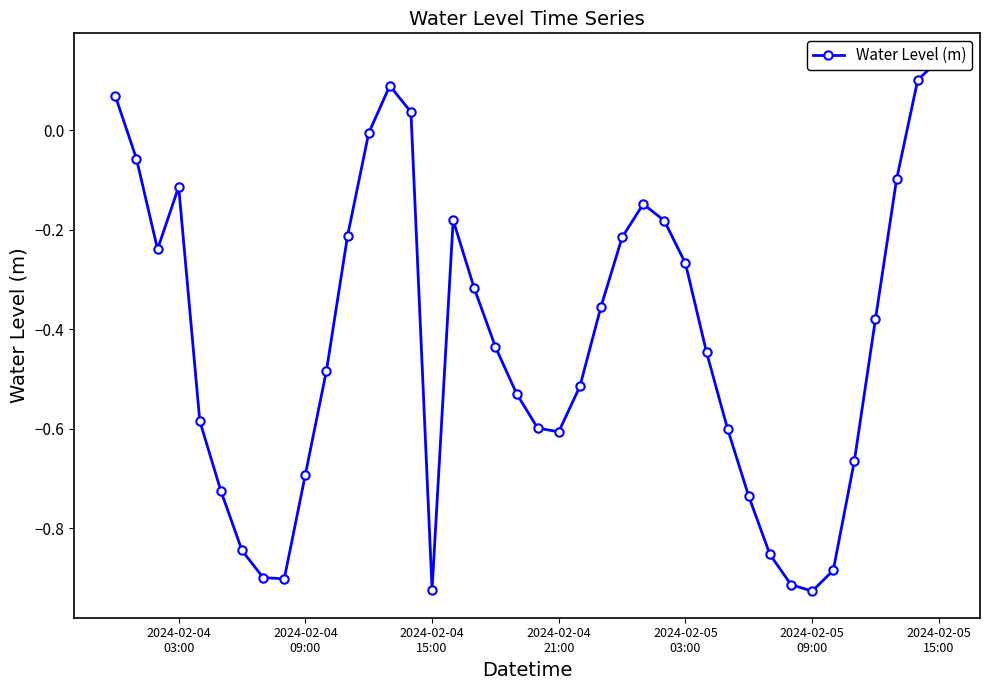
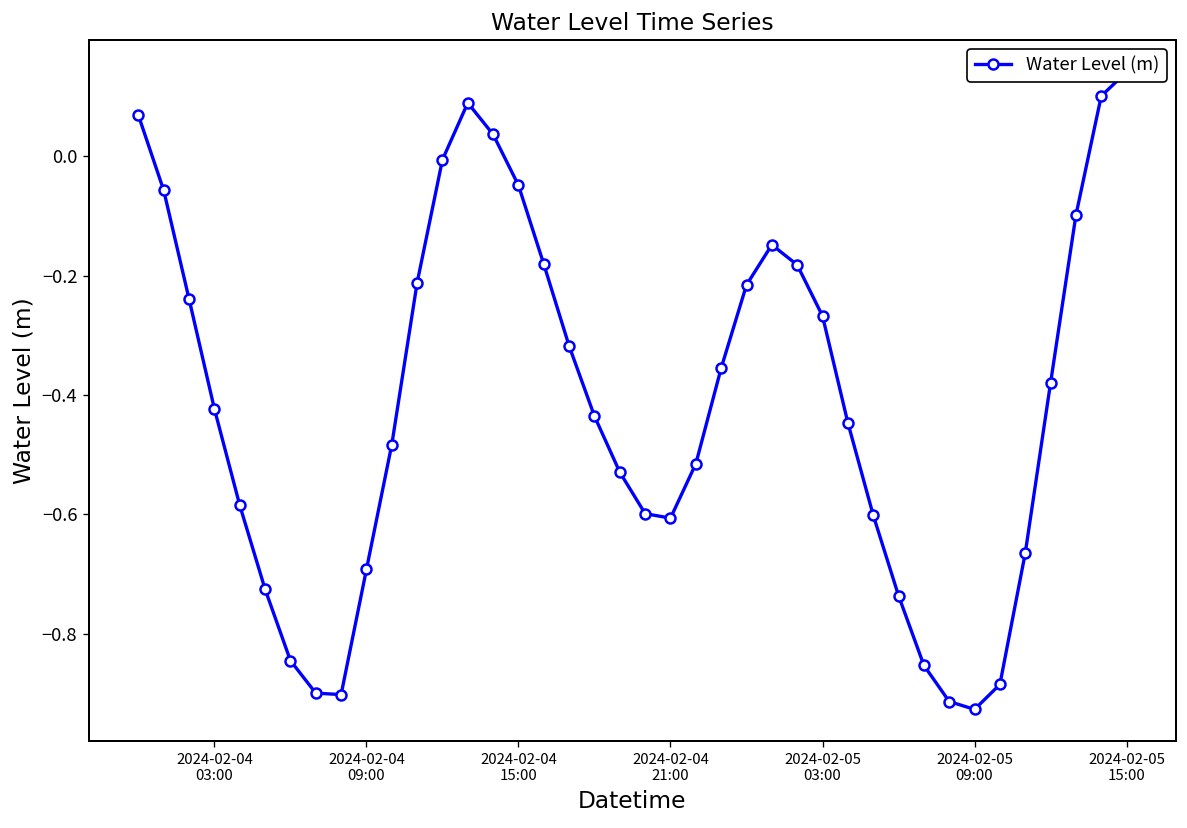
2024-02-04 03:00: -0.11 -> -0.42
2024-02-04 15:00: -0.92 -> -0.05
